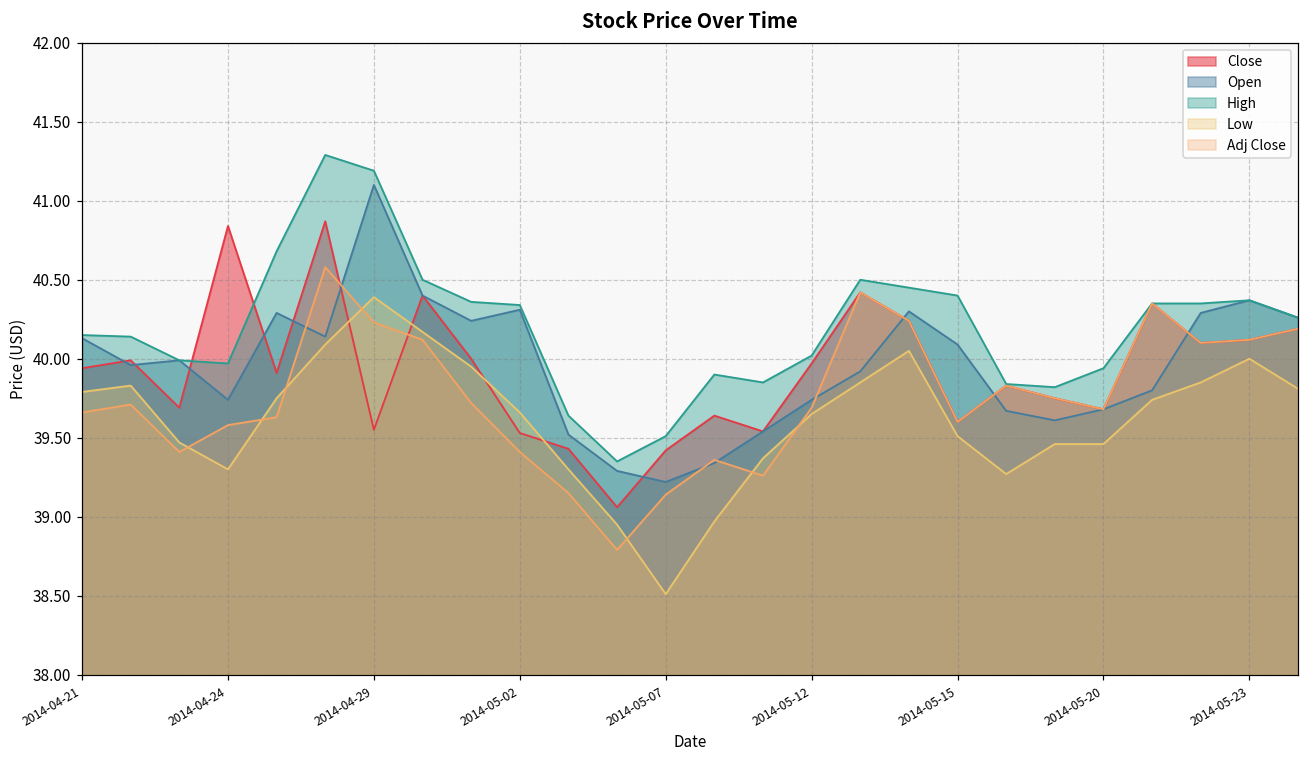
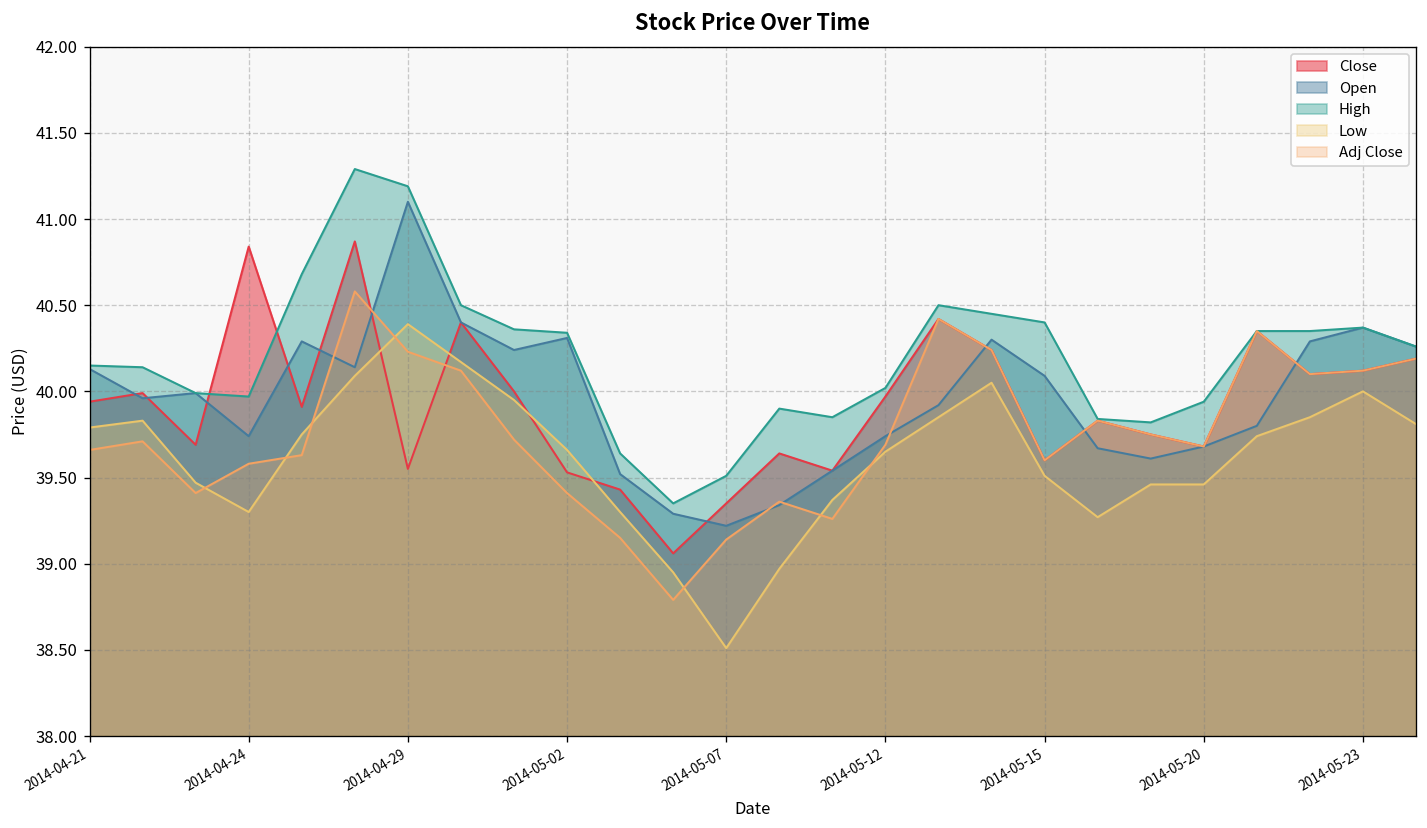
Close, 2014-05-07: 39.42 -> 39.35
